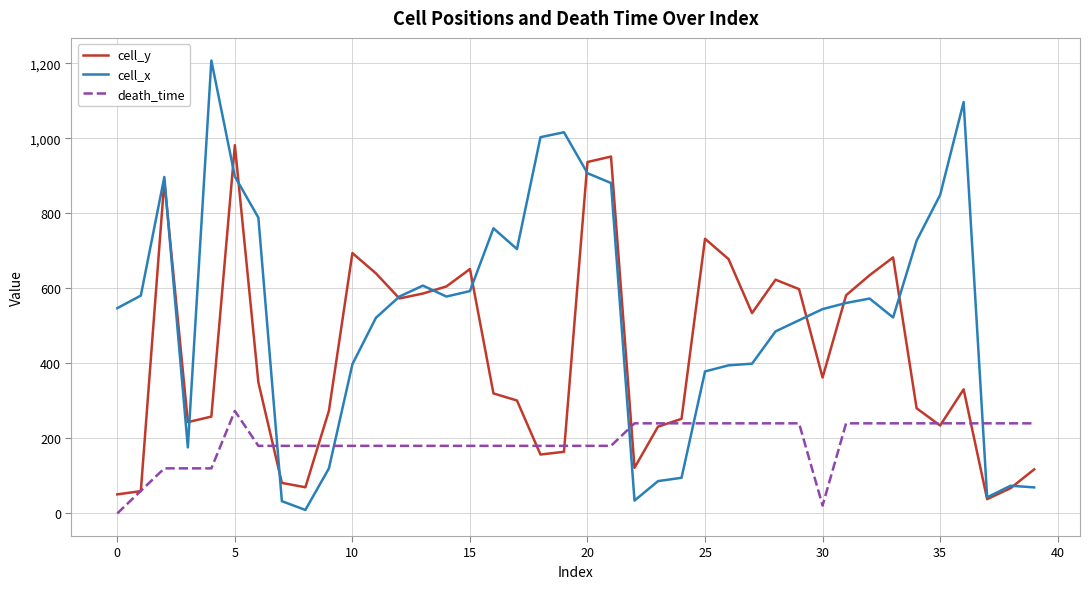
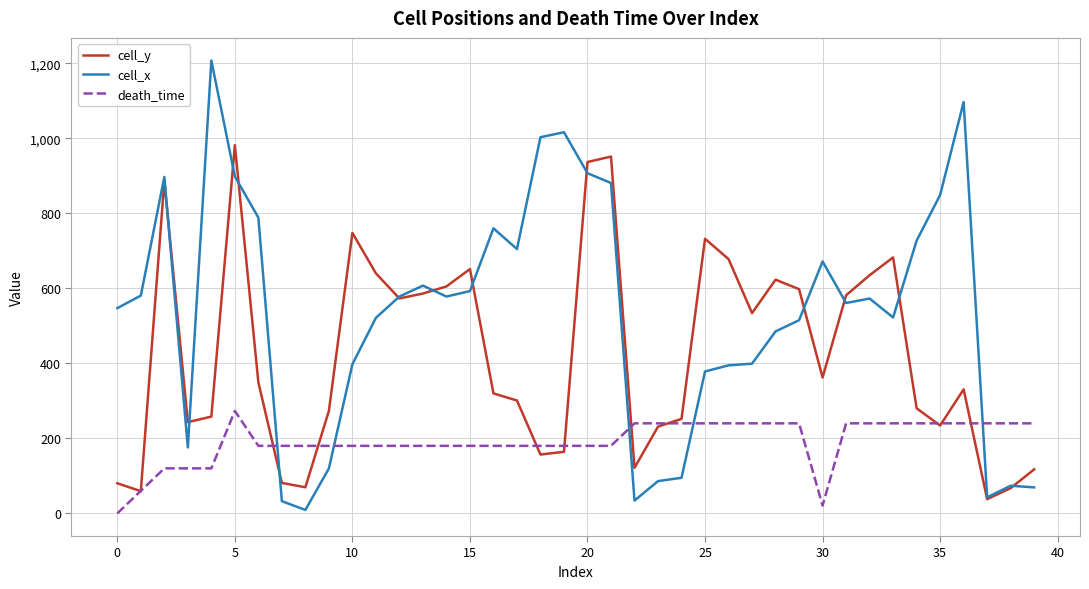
cell_y, 0: 50 -> 80
cell_y, 10: 690 -> 750
cell_x, 30: 540 -> 670
